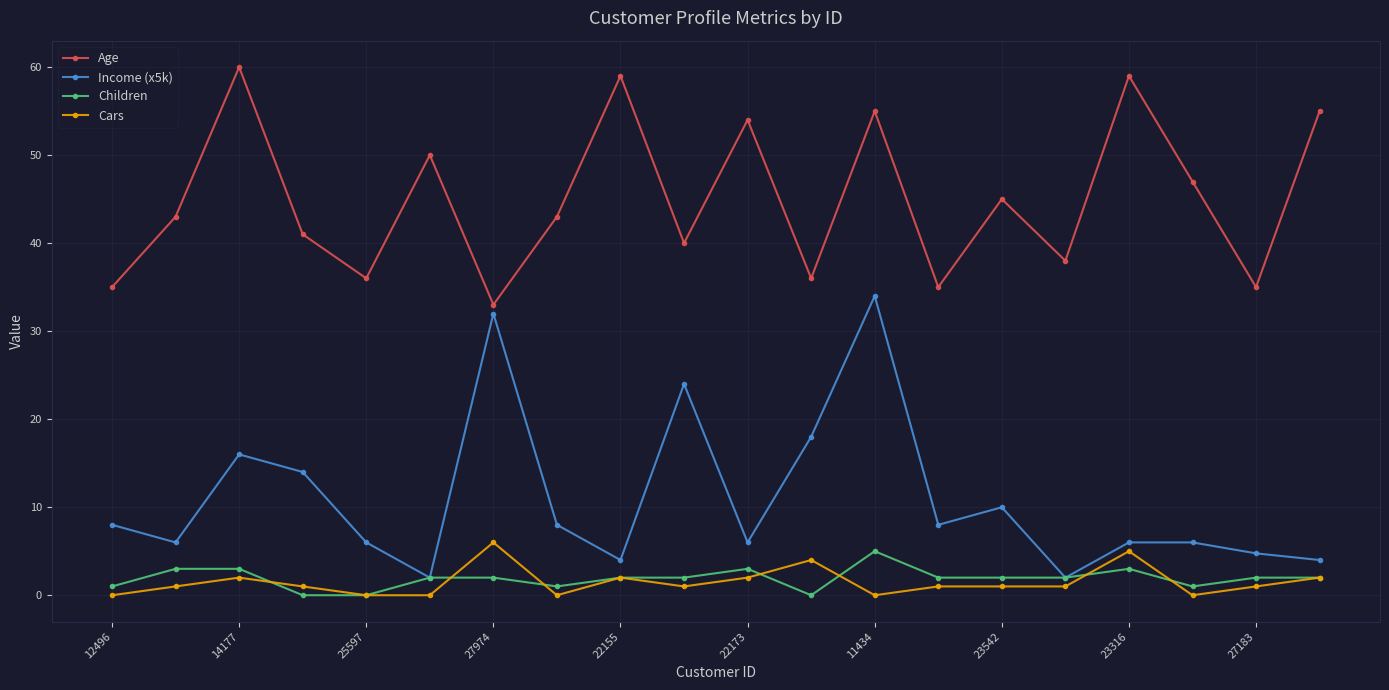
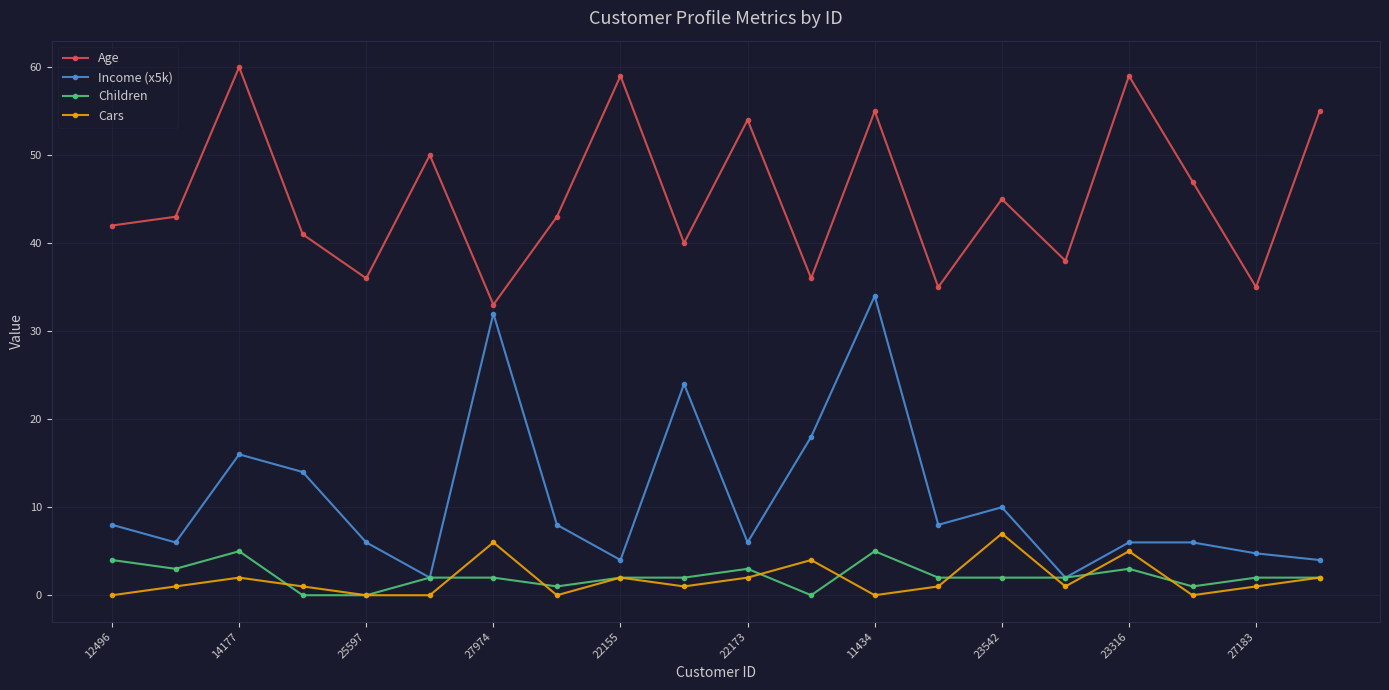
Age, 12496: 35 -> 42
Children, 12496: 1 -> 4
Children, 14177: 3 -> 5
Cars, 23542: 1 -> 7
